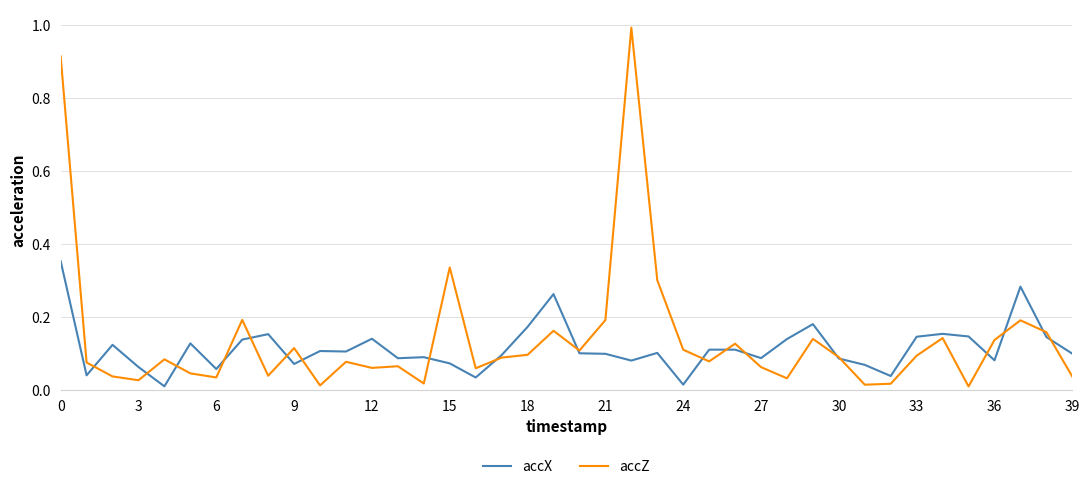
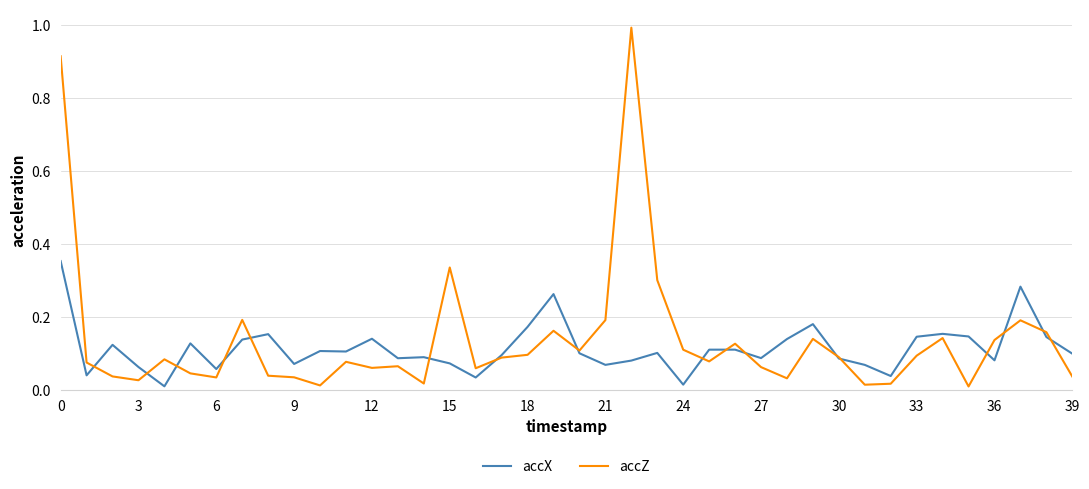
accZ, 9: 0.11 -> 0.03
accX, 21: 0.10 -> 0.07
